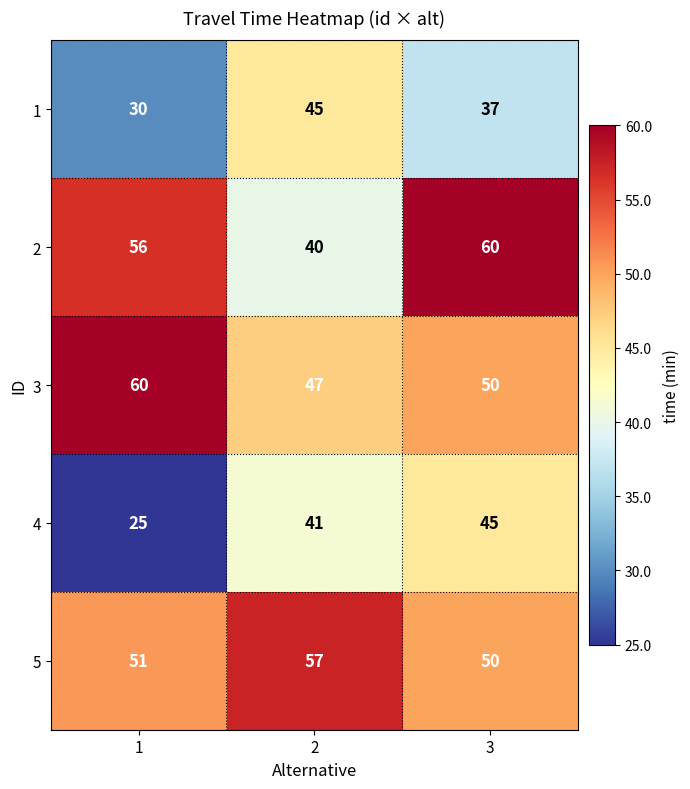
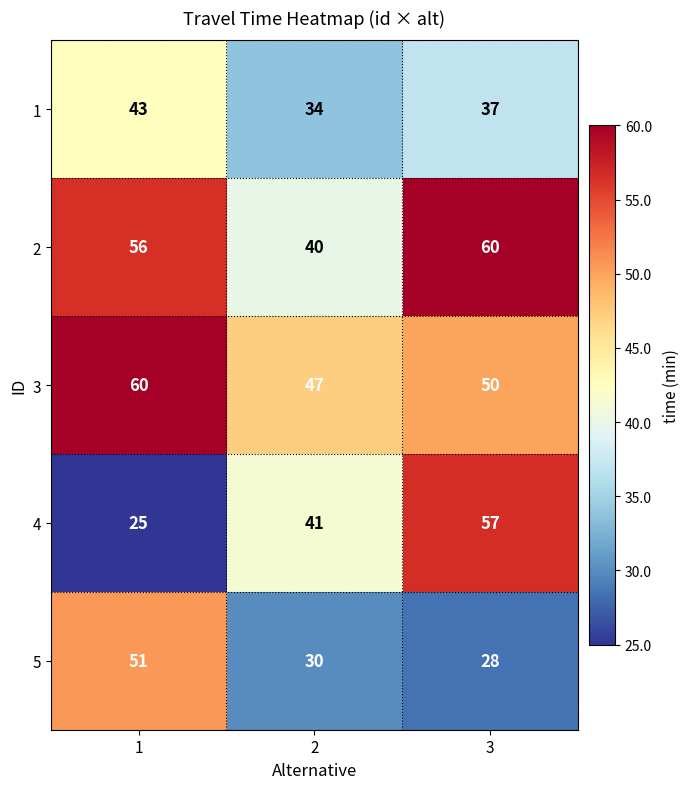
1, 1: 30 -> 43
1, 2: 45 -> 34
4, 3: 45 -> 57
5, 2: 57 -> 30
5, 3: 50 -> 28
